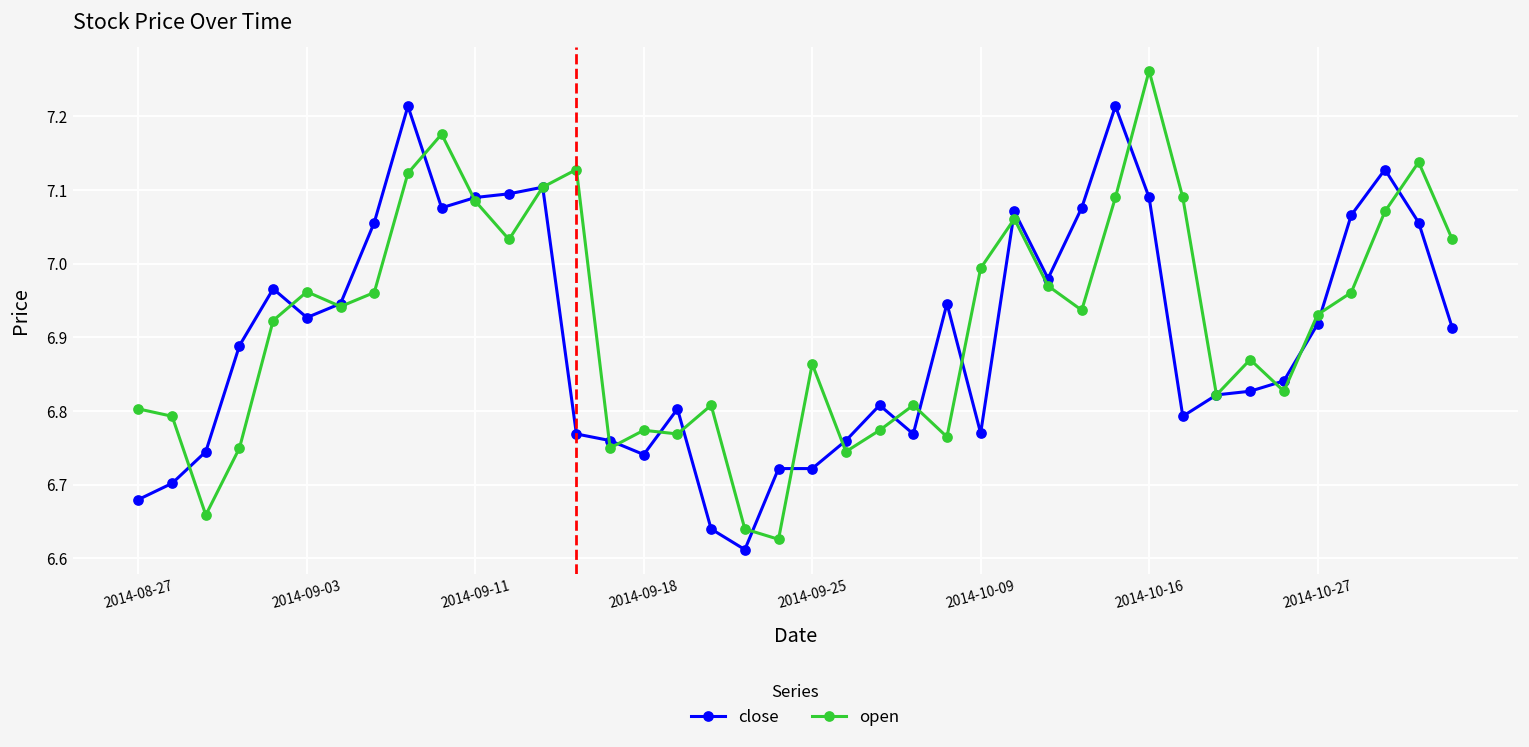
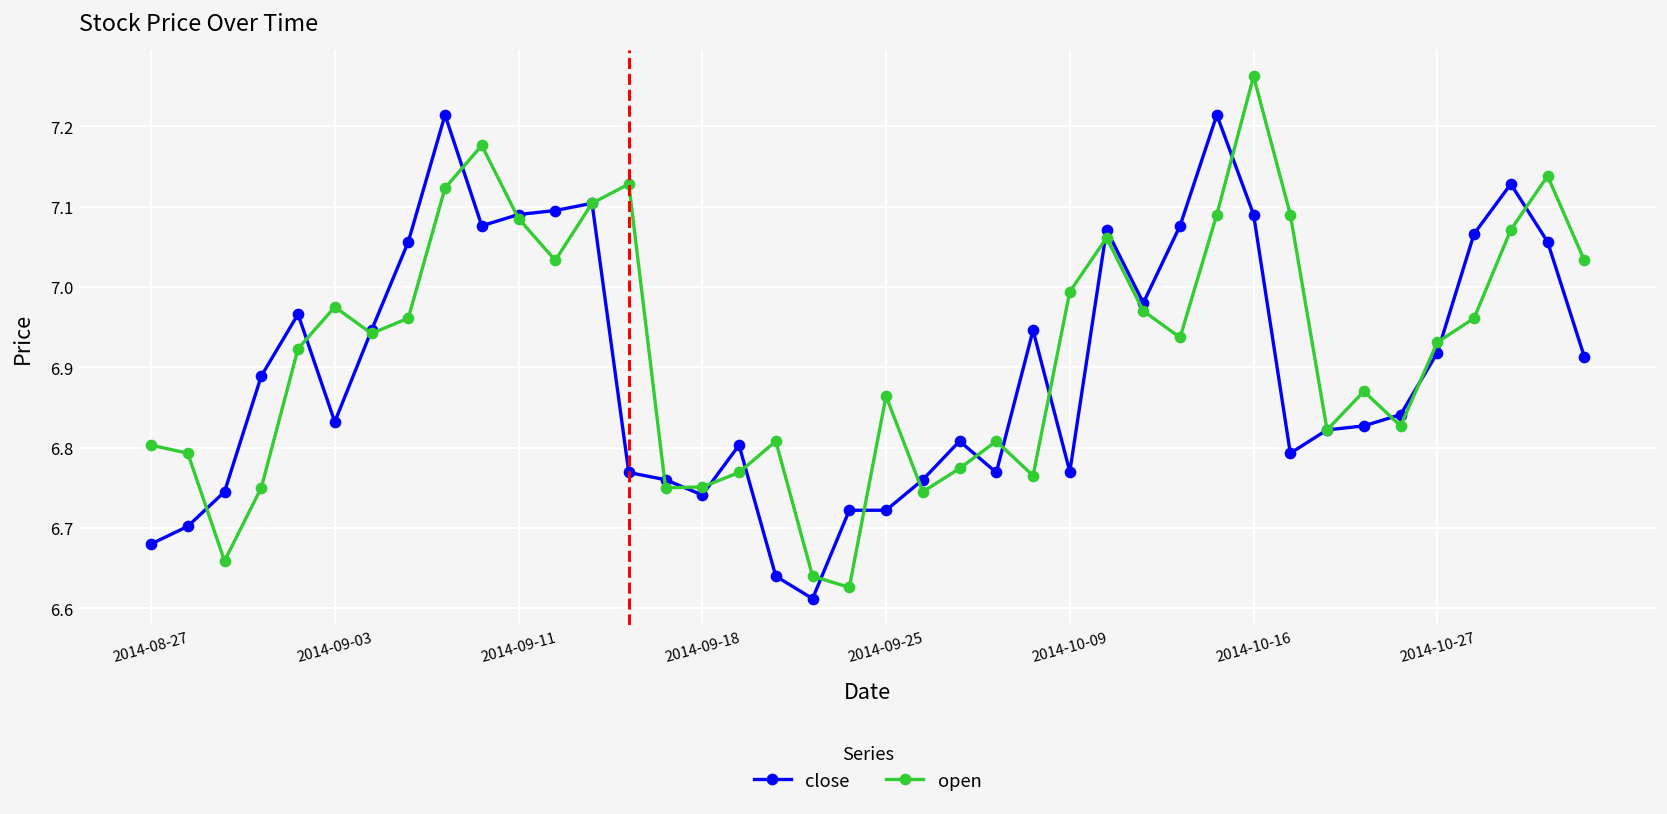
close, 2014-09-03: 6.93 -> 6.83
open, 2014-09-03: 6.96 -> 6.98
open, 2014-09-18: 6.77 -> 6.75
